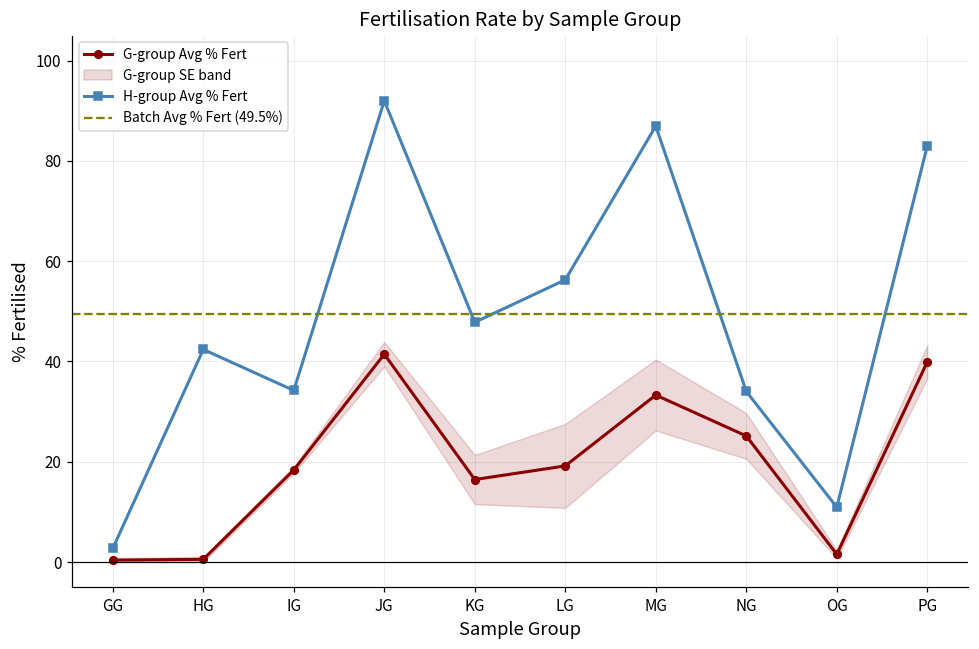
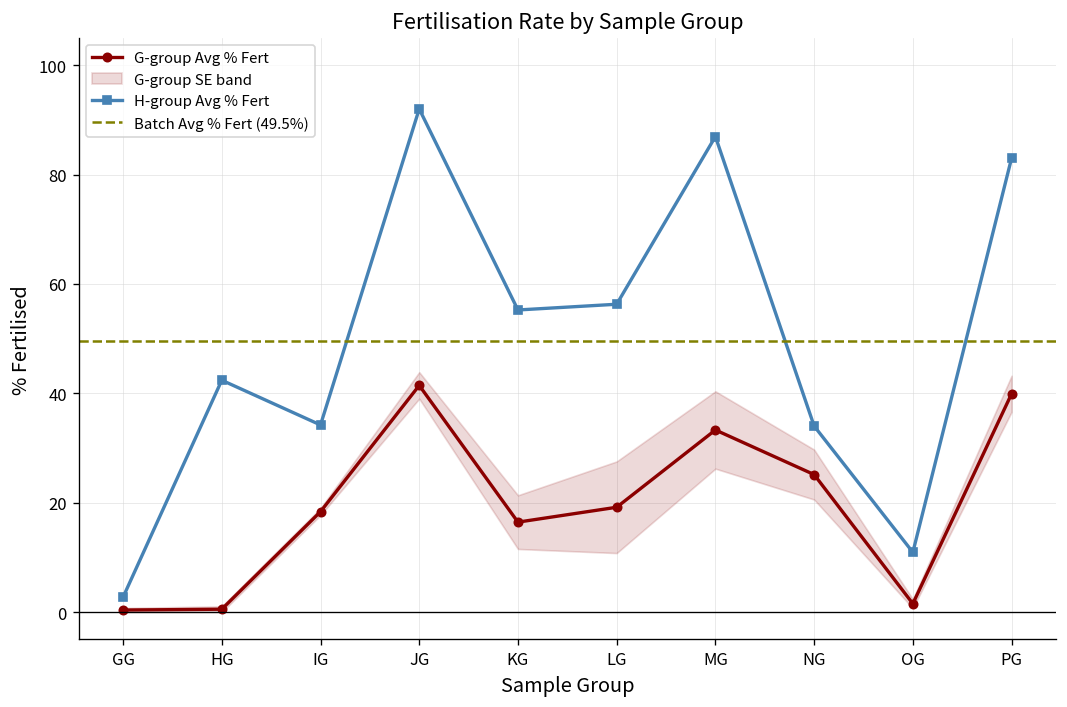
H-group Avg % Fert, KG: 48 -> 55
